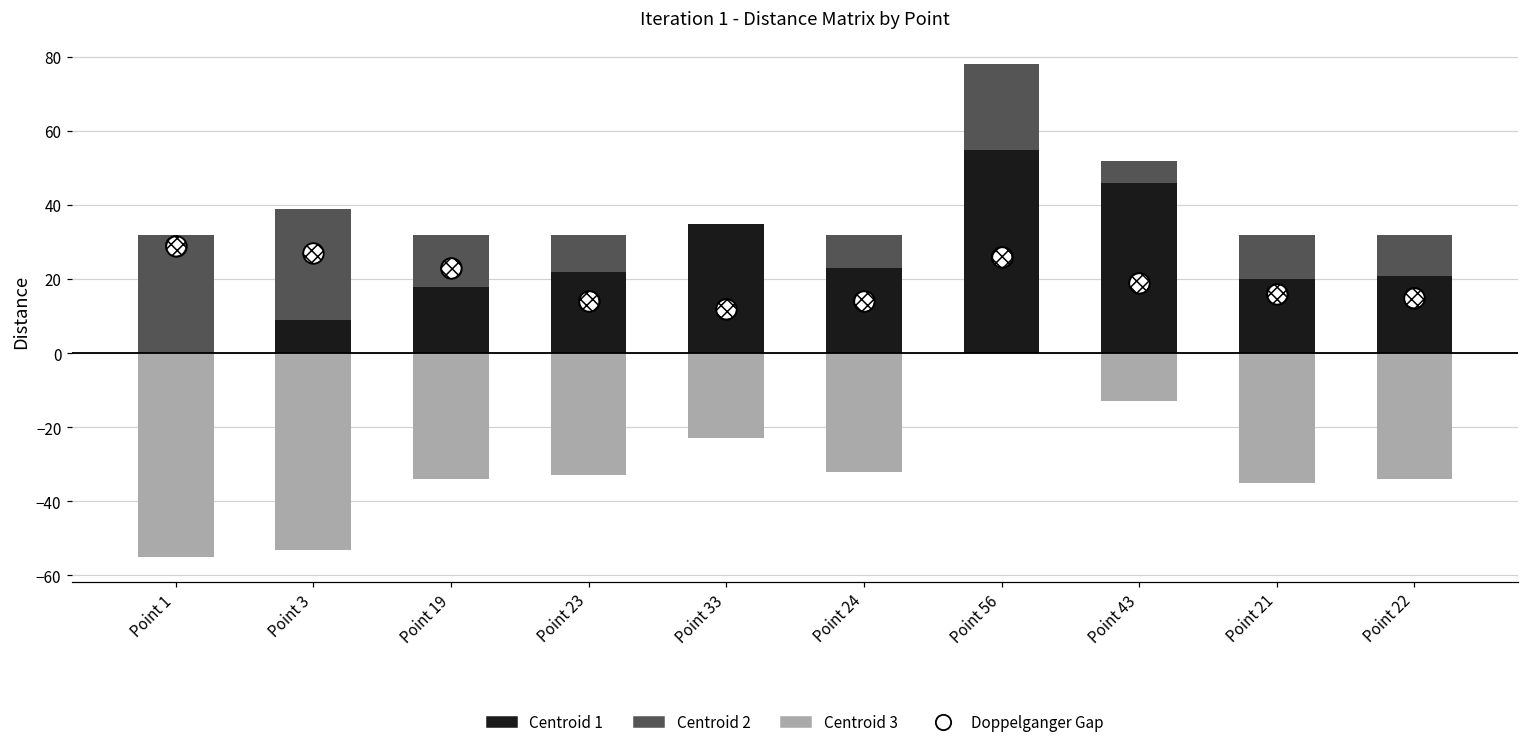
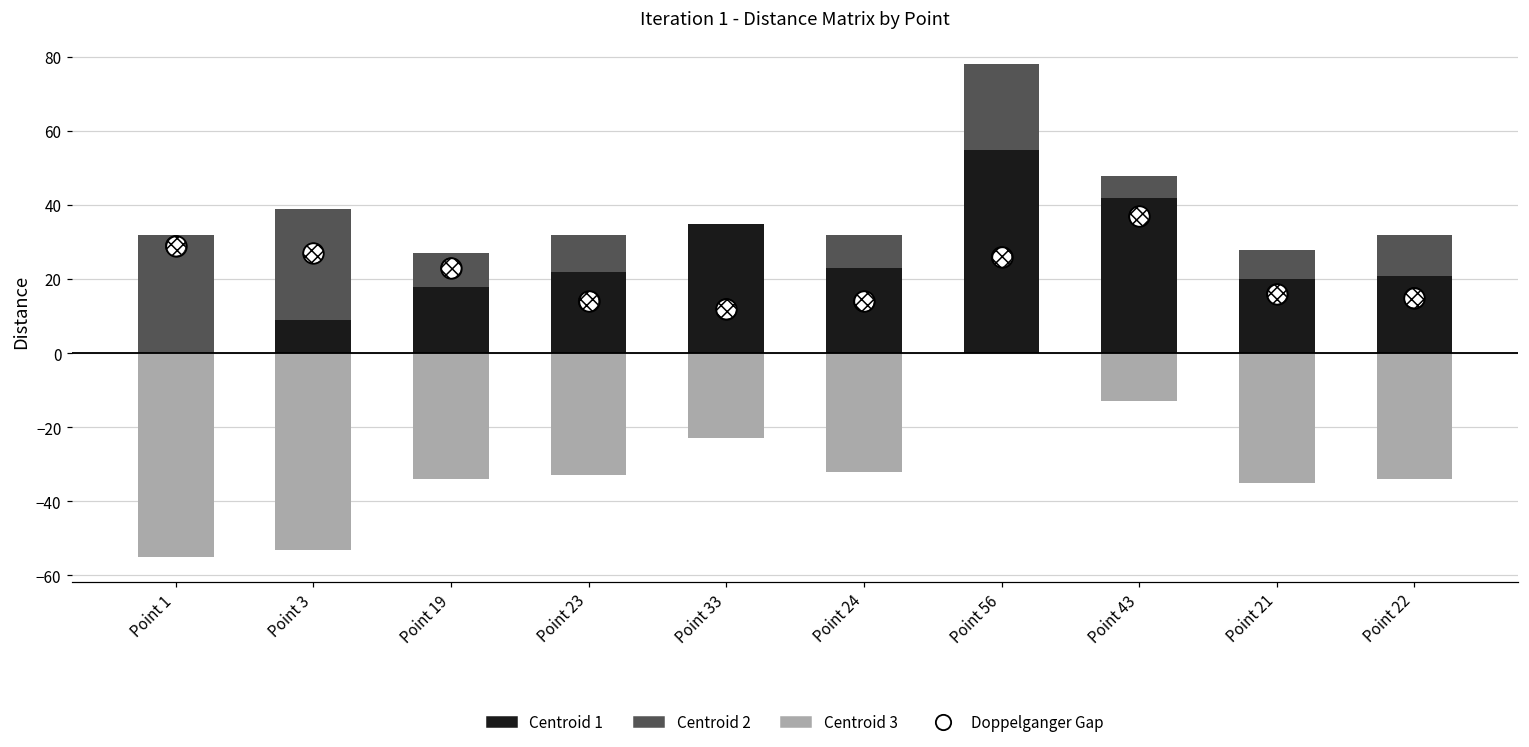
Centroid 2, Point 19: 14 -> 9
Centroid 1, Point 43: 46 -> 42
Doppelganger Gap, Point 43: 19 -> 37
Centroid 2, Point 21: 12 -> 8
